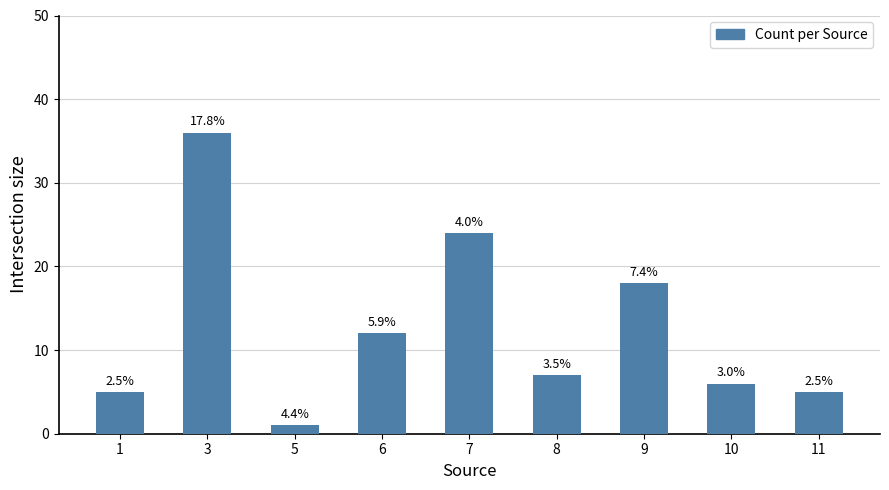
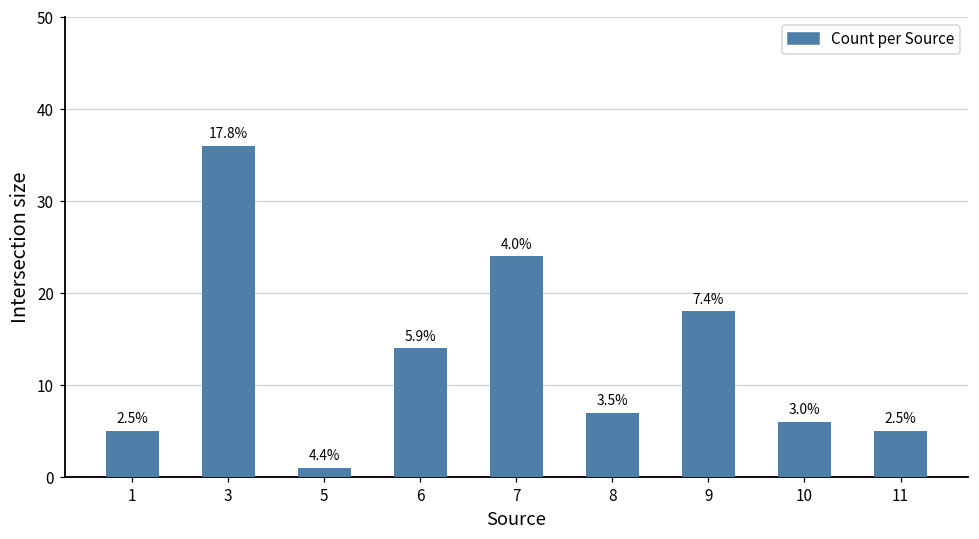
6: 12 -> 14
